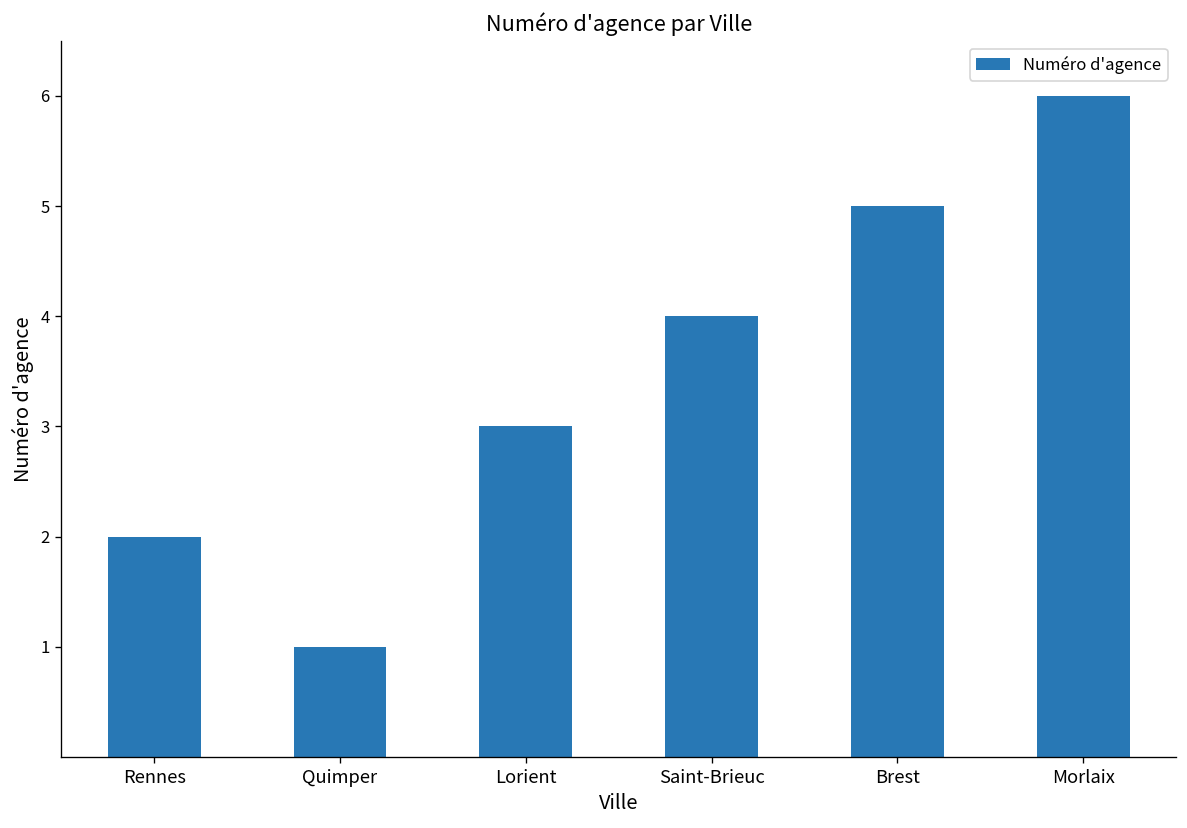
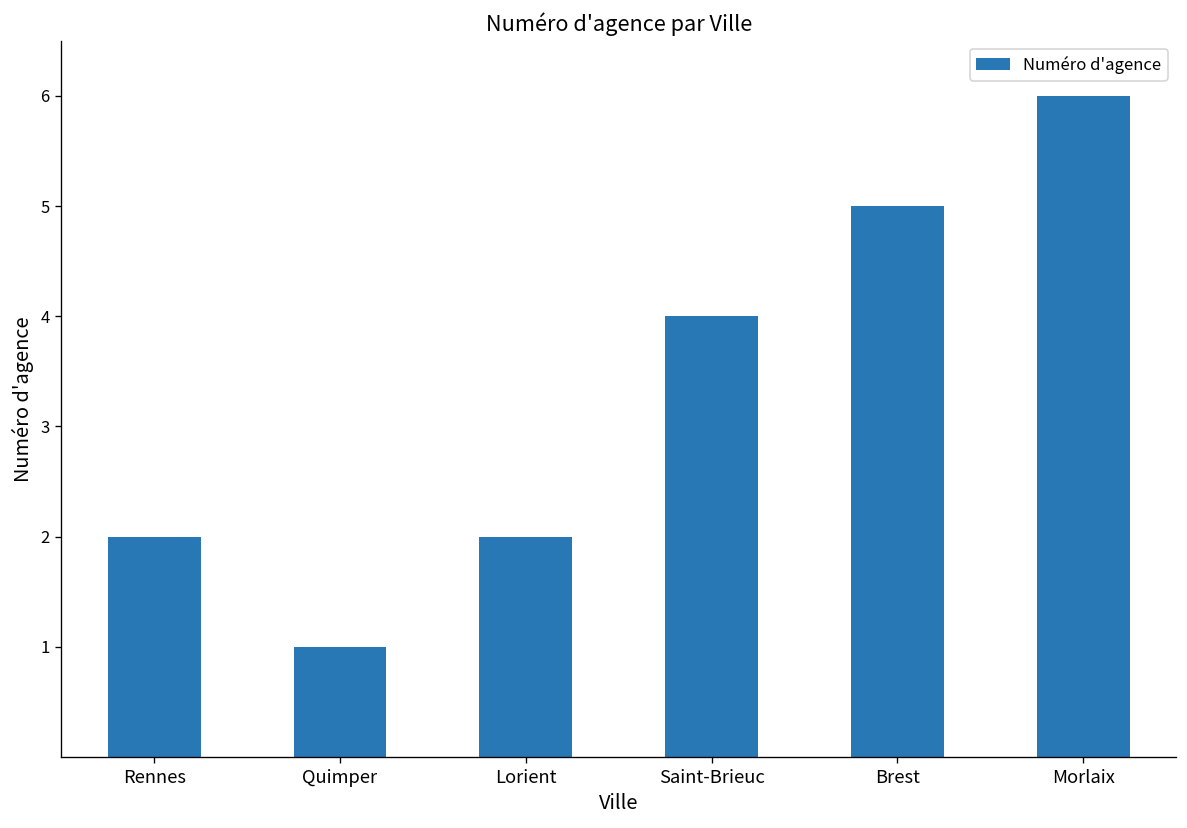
Lorient: 3 -> 2
